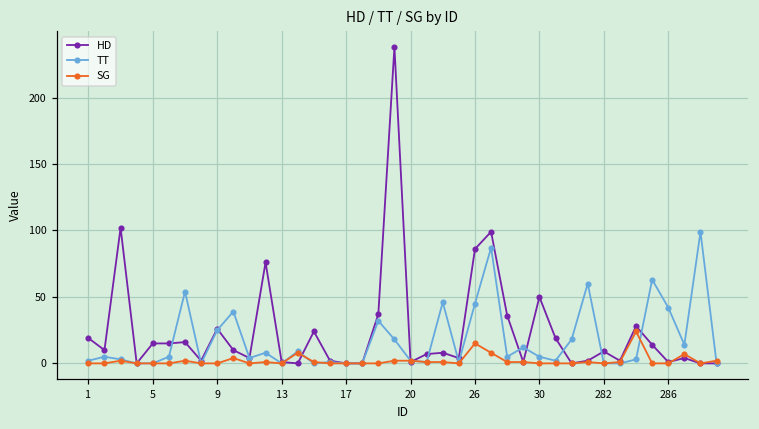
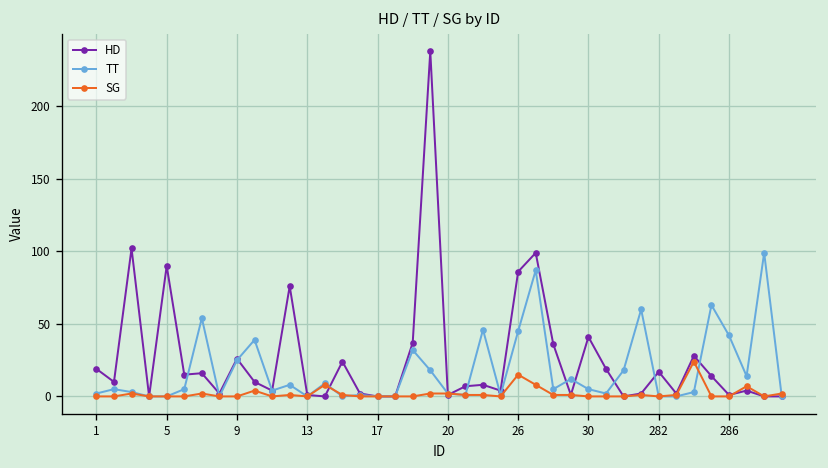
HD, 5: 15 -> 90
HD, 30: 50 -> 41
HD, 282: 9 -> 17
